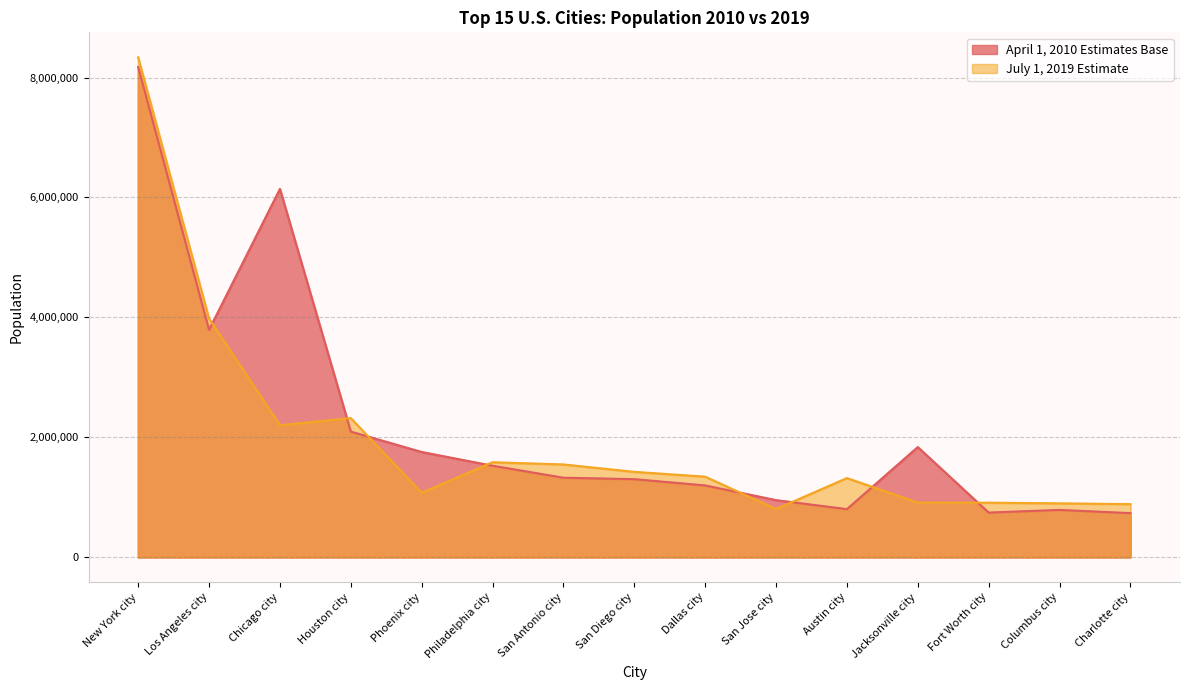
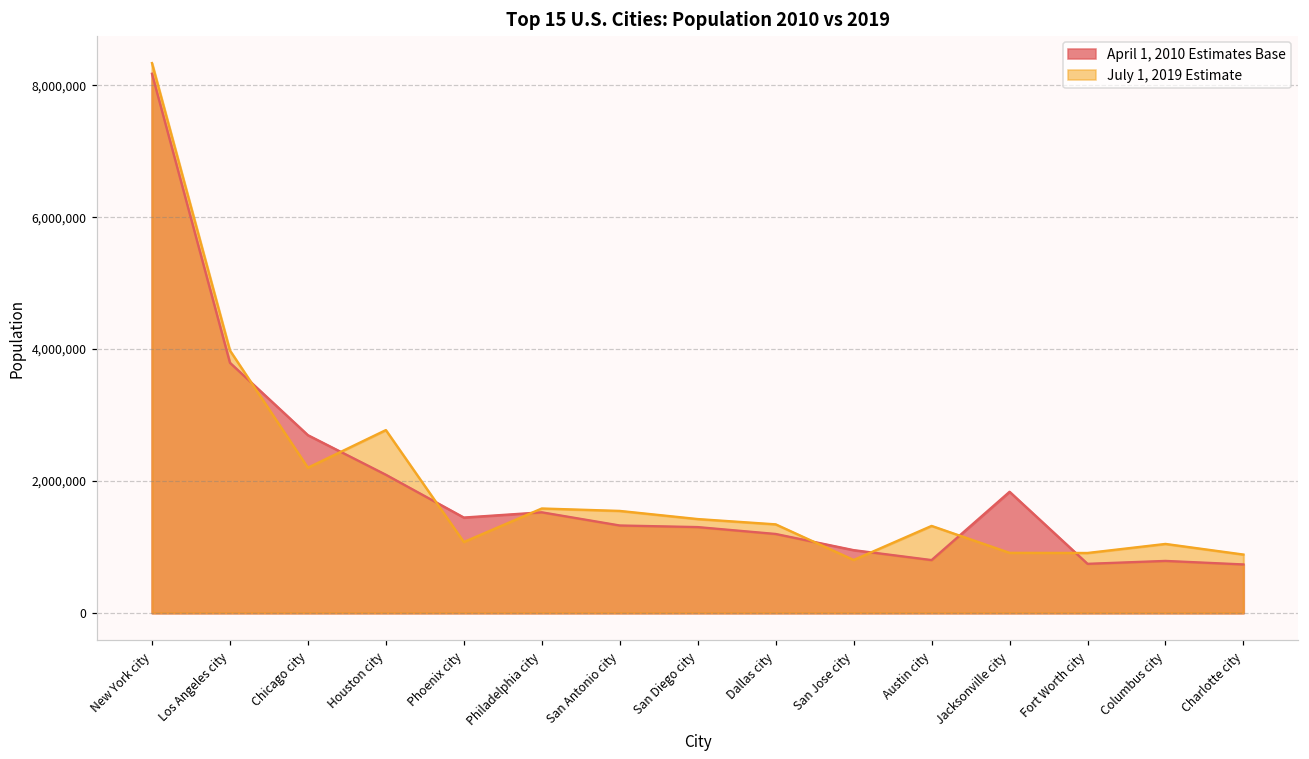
April 1, 2010 Estimates Base, Chicago city: 6,100,000 -> 2,700,000
July 1, 2019 Estimate, Houston city: 2,300,000 -> 2,800,000
April 1, 2010 Estimates Base, Phoenix city: 1,800,000 -> 1,400,000
July 1, 2019 Estimate, Columbus city: 900,000 -> 1,000,000
